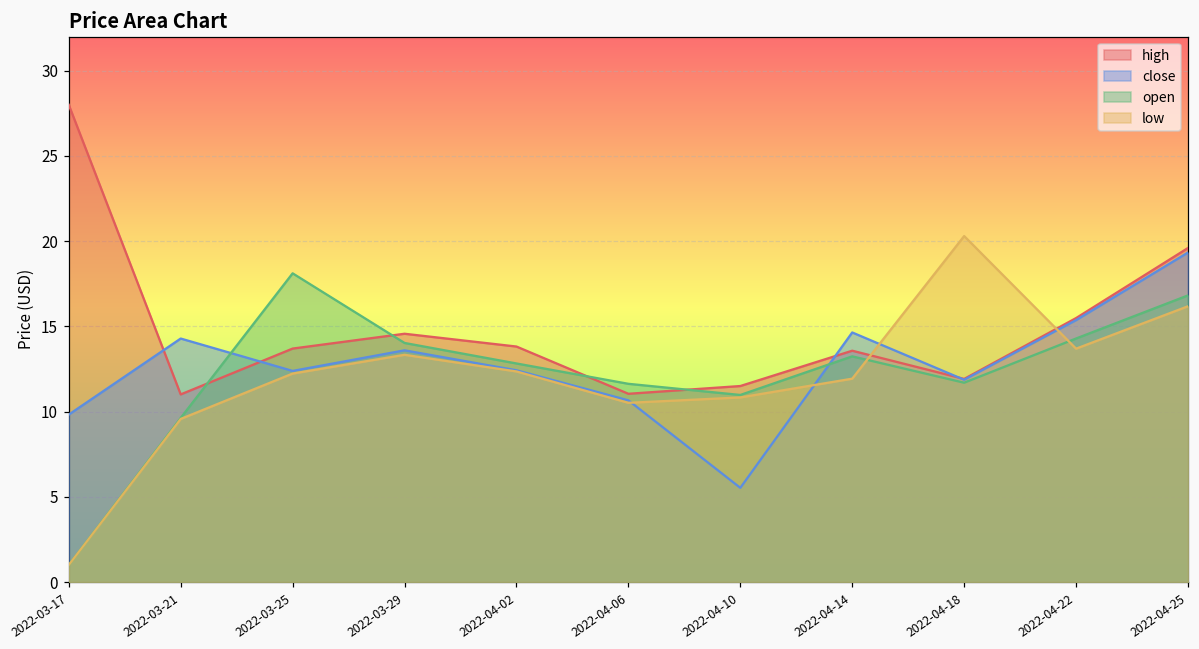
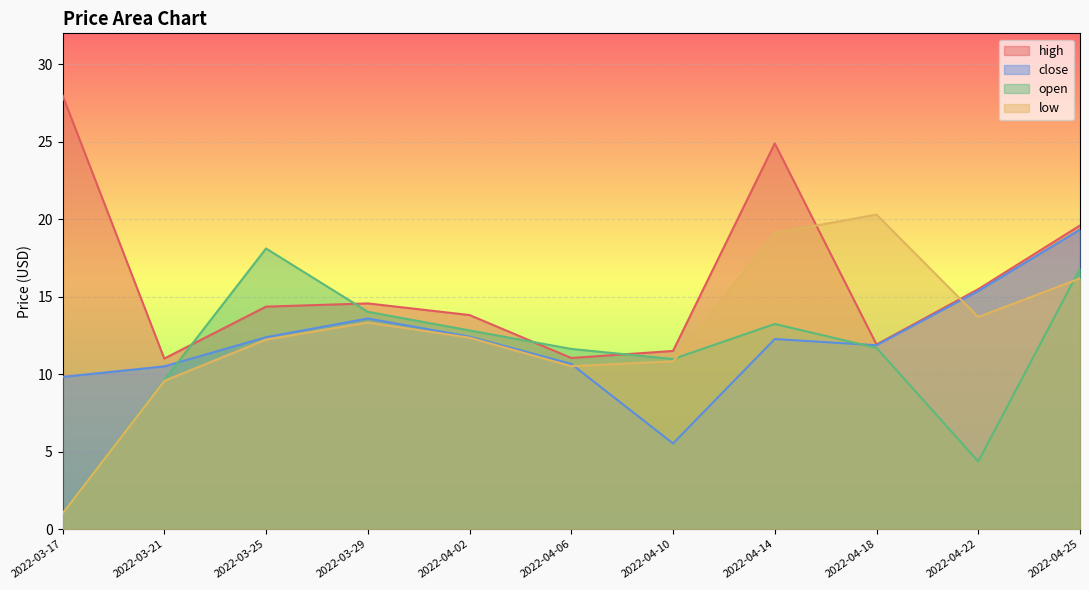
close, 2022-03-21: 14.3 -> 10.5
high, 2022-03-25: 13.7 -> 14.4
high, 2022-04-14: 13.6 -> 24.9
close, 2022-04-14: 14.6 -> 12.3
low, 2022-04-14: 11.9 -> 19.1
open, 2022-04-22: 14.3 -> 4.4
